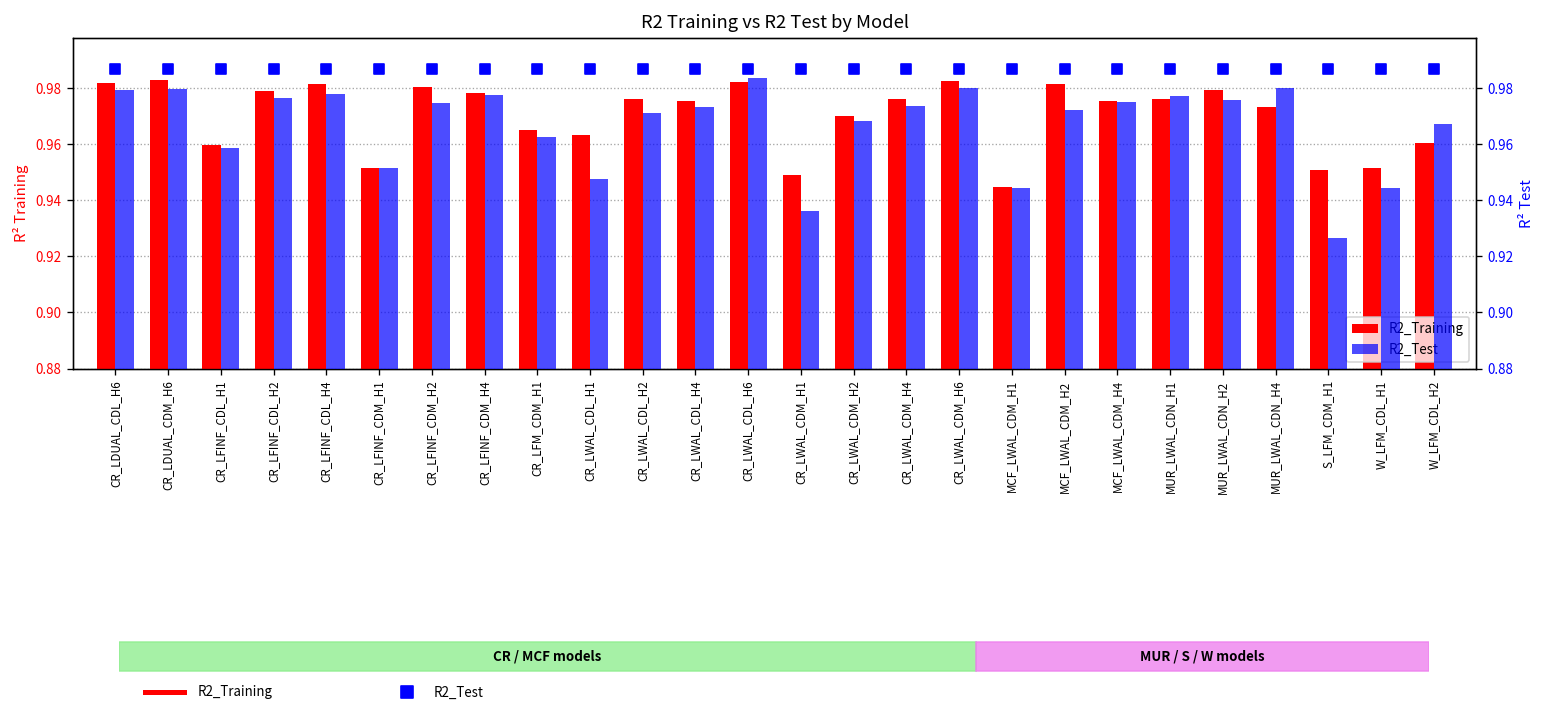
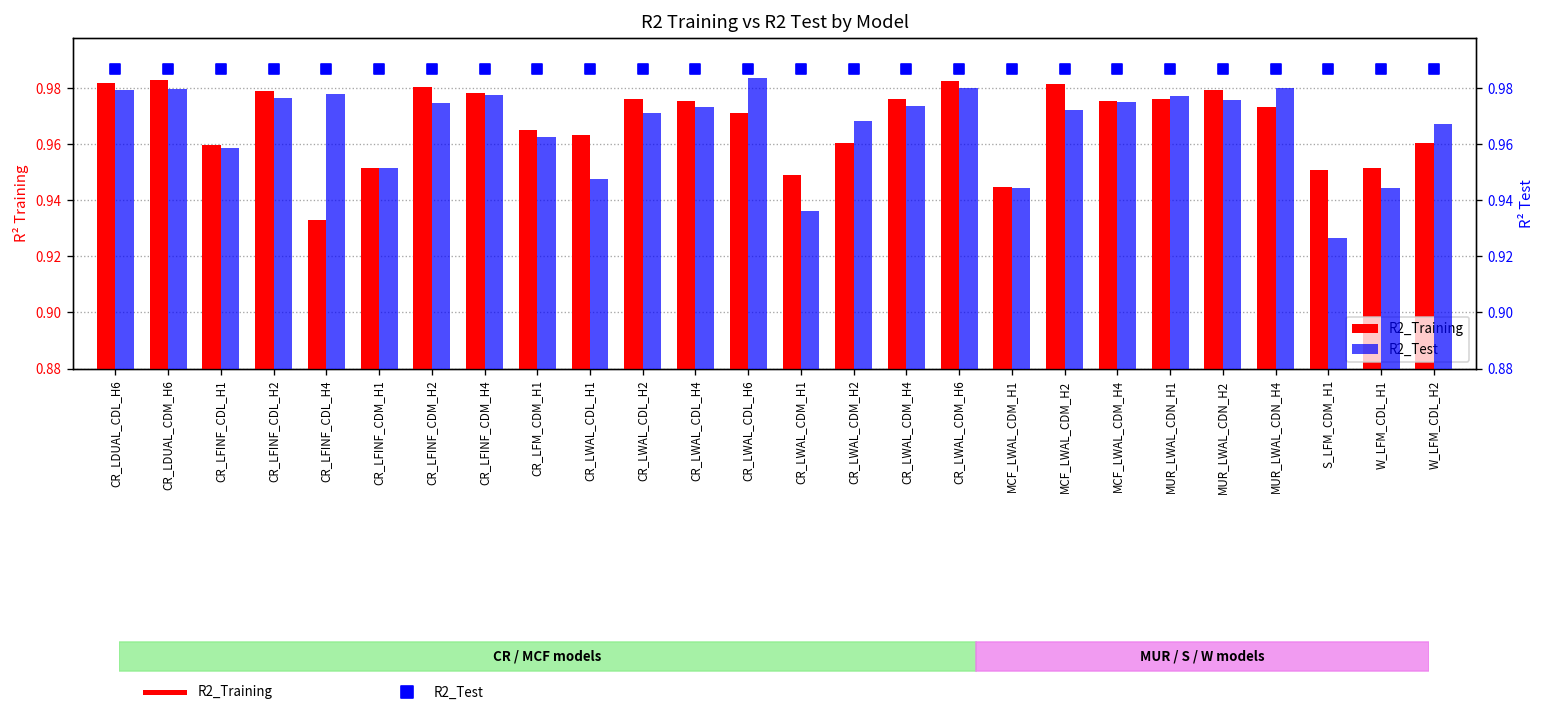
R2_Training, CR_LFINF_CDL_H4: 0.981 -> 0.933
R2_Training, CR_LWAL_CDL_H6: 0.982 -> 0.971
R2_Training, CR_LWAL_CDM_H2: 0.970 -> 0.961
